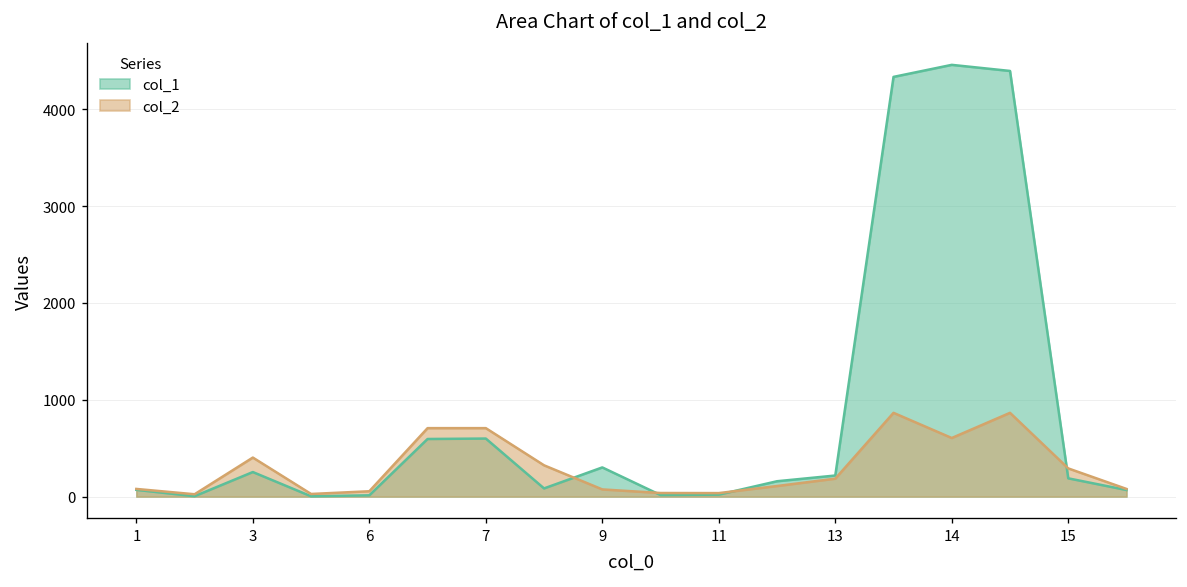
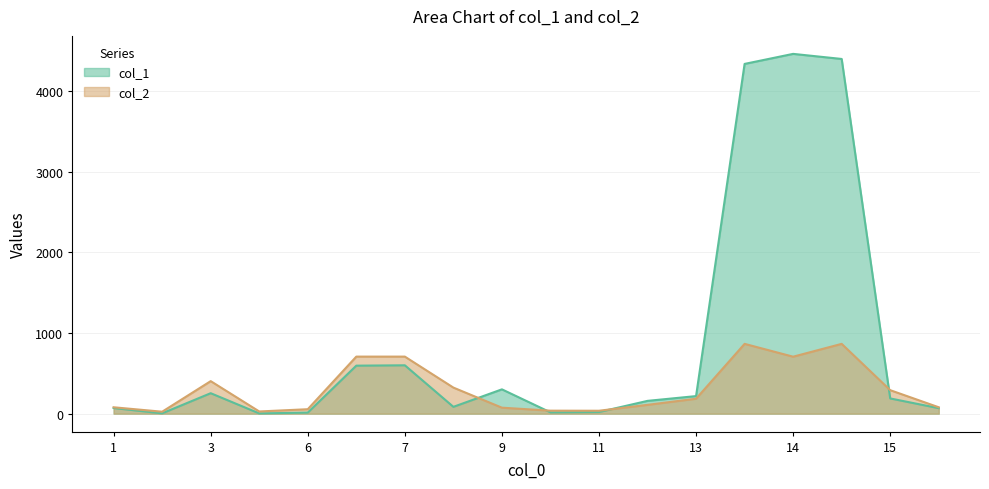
col_2, 14: 600 -> 700
